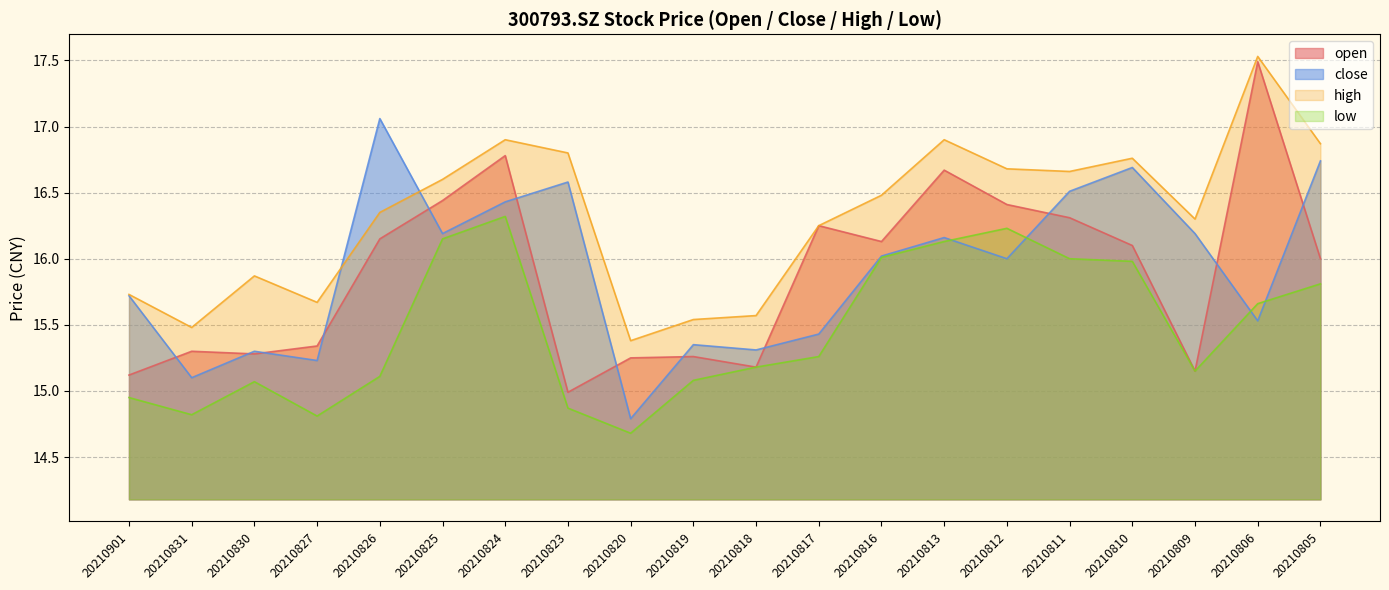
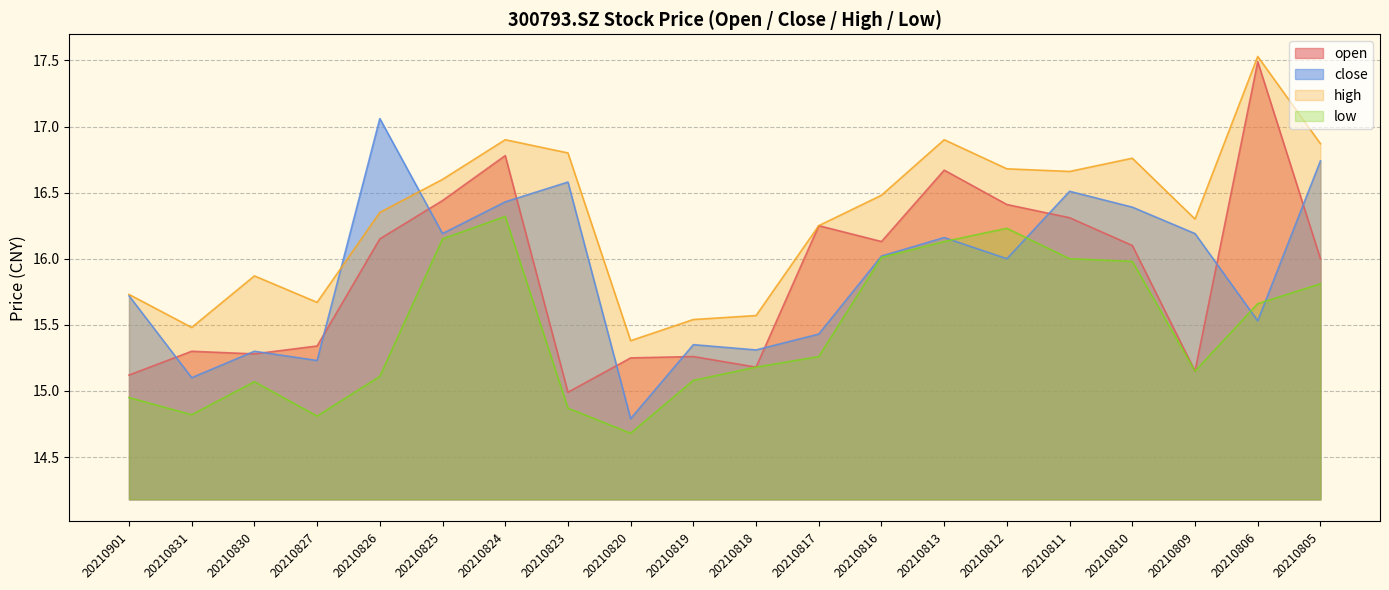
close, 20210810: 16.69 -> 16.39
